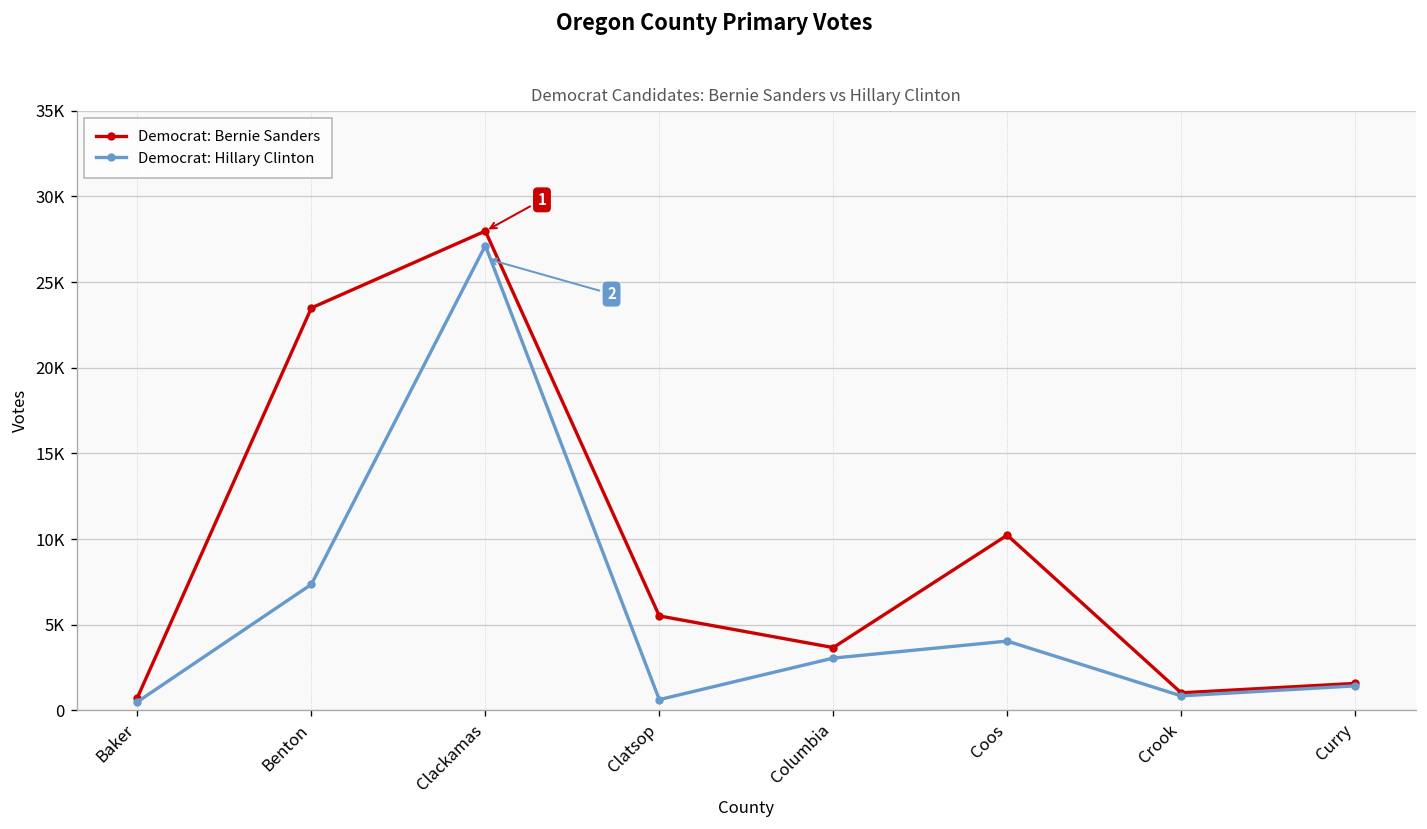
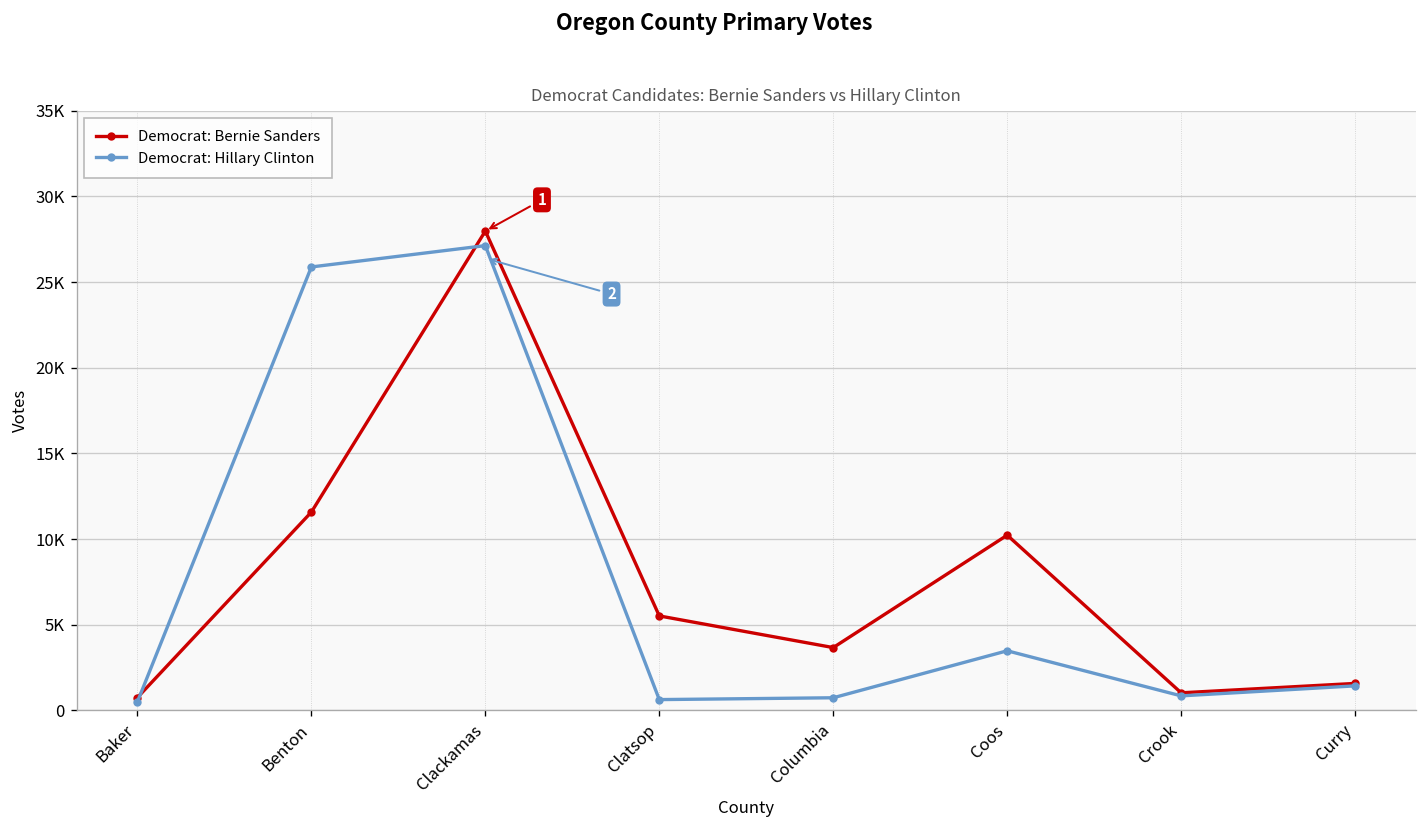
Democrat: Bernie Sanders, Benton: 23500 -> 11600
Democrat: Hillary Clinton, Benton: 7300 -> 25900
Democrat: Hillary Clinton, Columbia: 3000 -> 700
Democrat: Hillary Clinton, Coos: 4000 -> 3500
